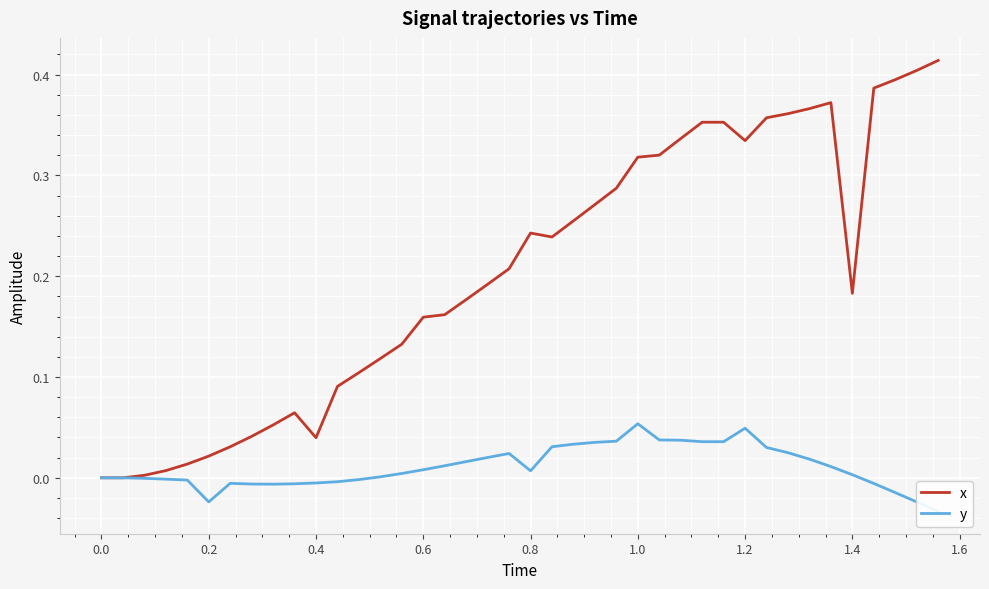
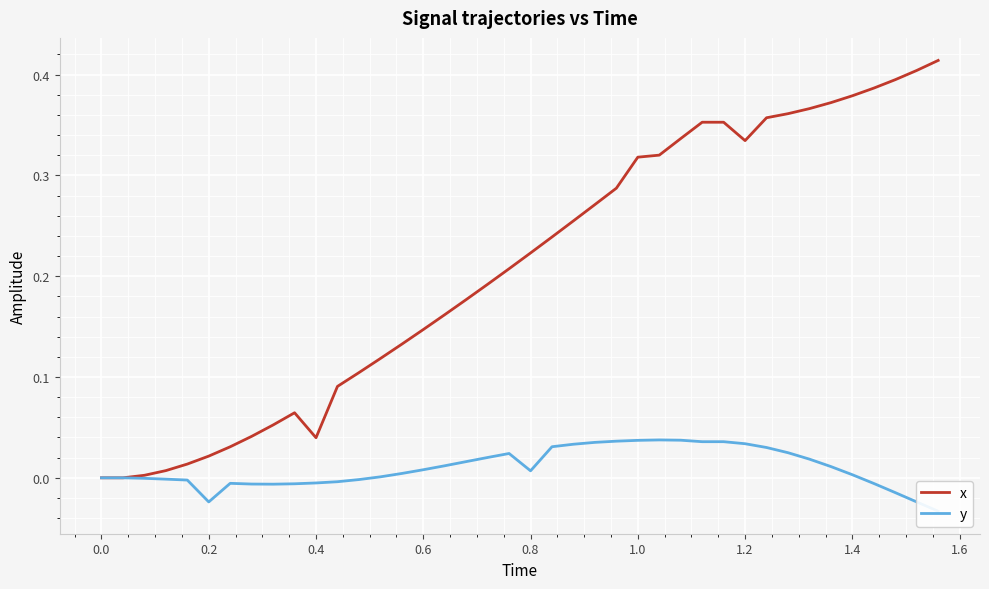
x, 0.6: 0.159 -> 0.147
x, 0.8: 0.243 -> 0.223
y, 1.0: 0.054 -> 0.037
y, 1.2: 0.049 -> 0.034
x, 1.4: 0.183 -> 0.379
